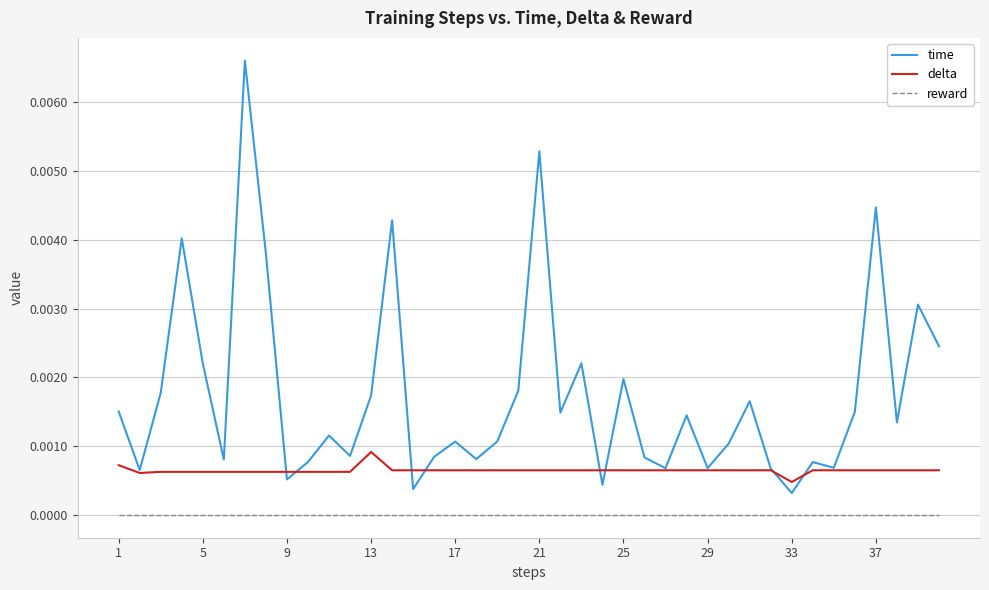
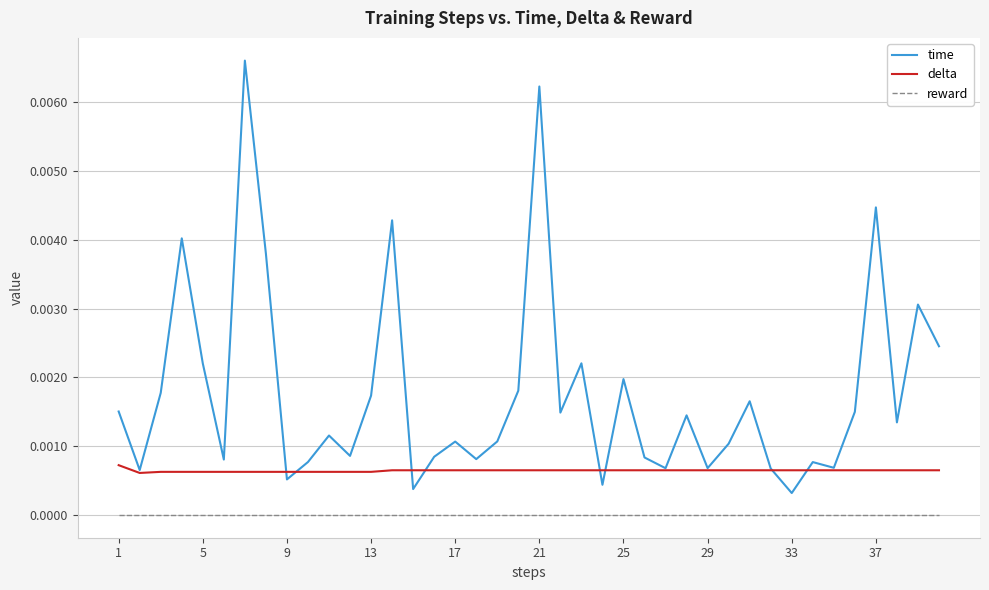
delta, 13: 0.0009 -> 0.0006
time, 21: 0.0053 -> 0.0062
delta, 33: 0.0005 -> 0.0007
